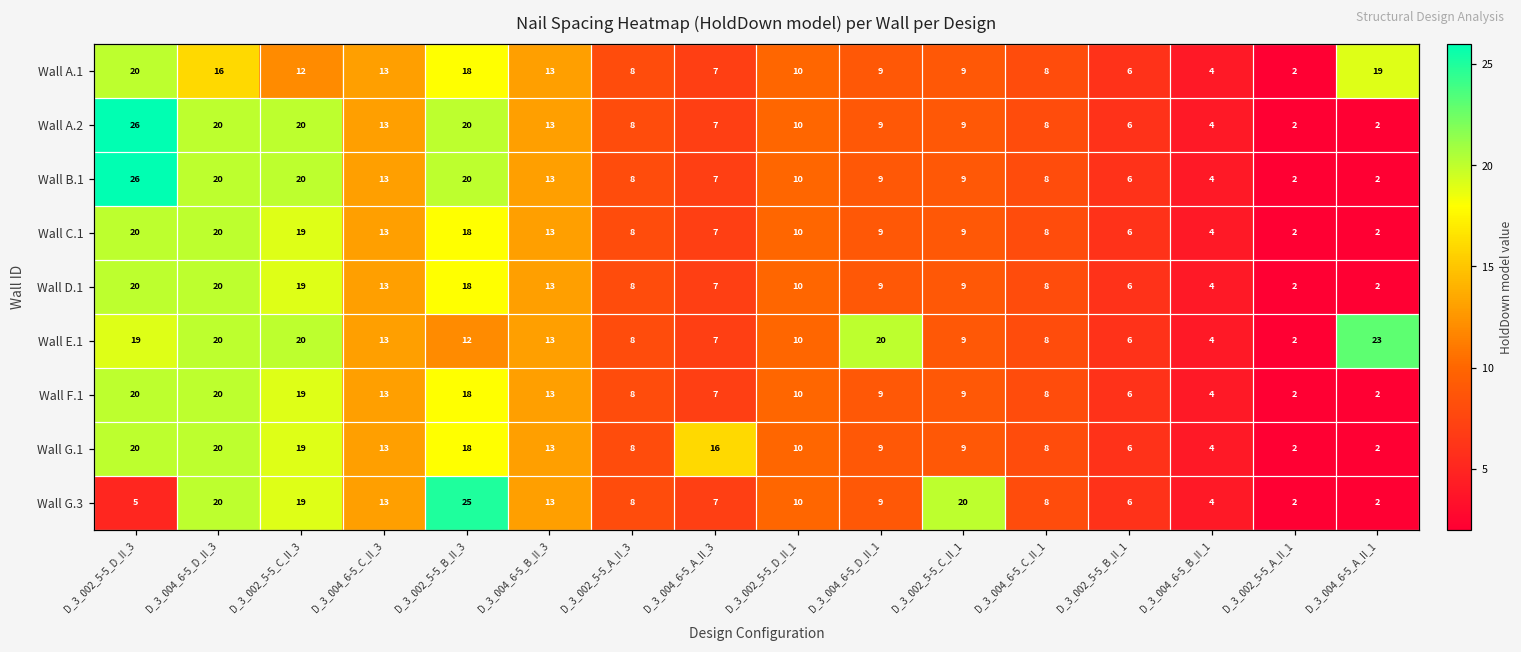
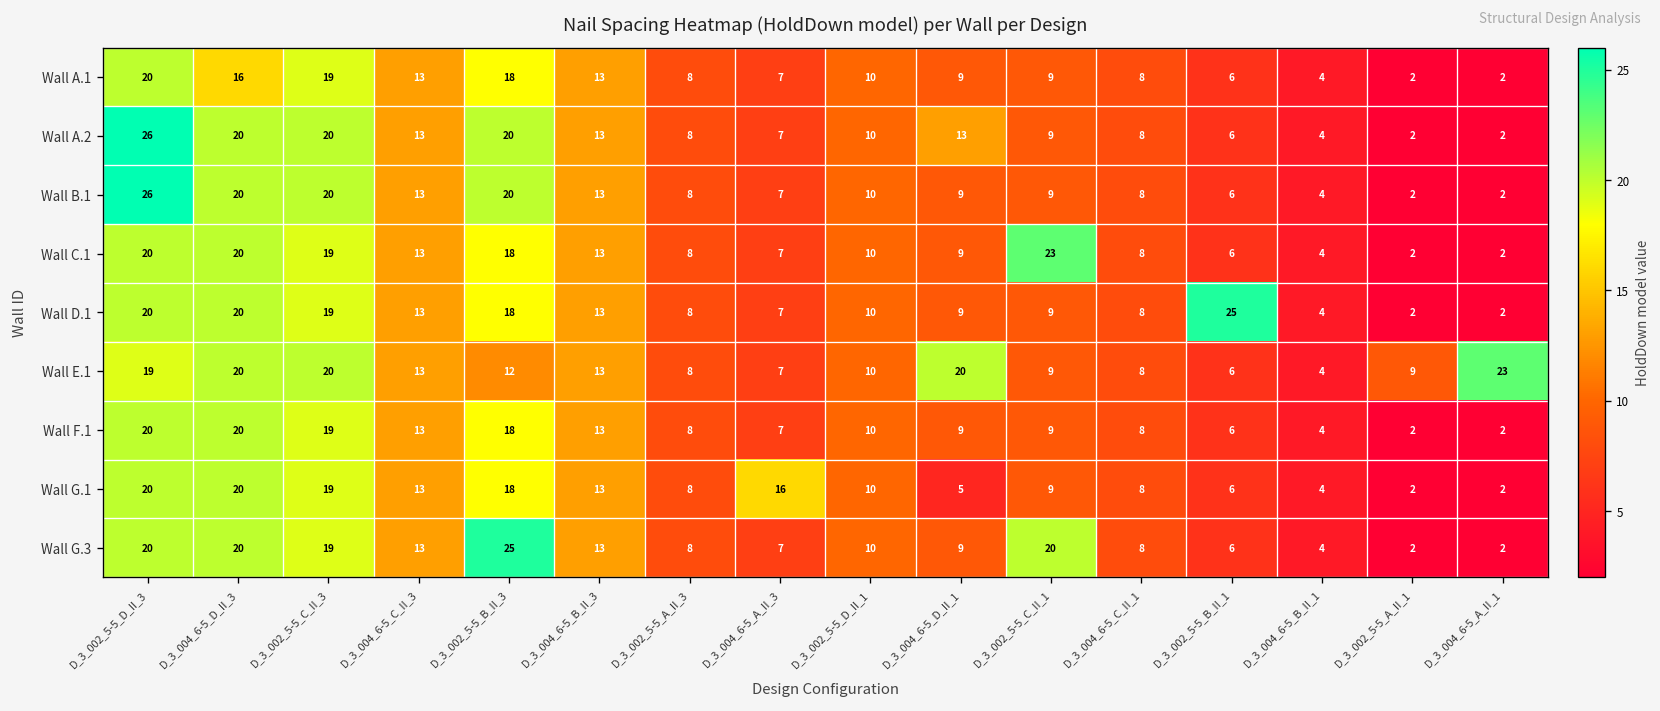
Wall A.1, D_3_002_5-5_C_II_3: 12 -> 19
Wall A.1, D_3_004_6-5_A_II_1: 19 -> 2
Wall A.2, D_3_004_6-5_D_II_1: 9 -> 13
Wall C.1, D_3_002_5-5_C_II_1: 9 -> 23
Wall D.1, D_3_002_5-5_B_II_1: 6 -> 25
Wall E.1, D_3_002_5-5_A_II_1: 2 -> 9
Wall G.1, D_3_004_6-5_D_II_1: 9 -> 5
Wall G.3, D_3_002_5-5_D_II_3: 5 -> 20
